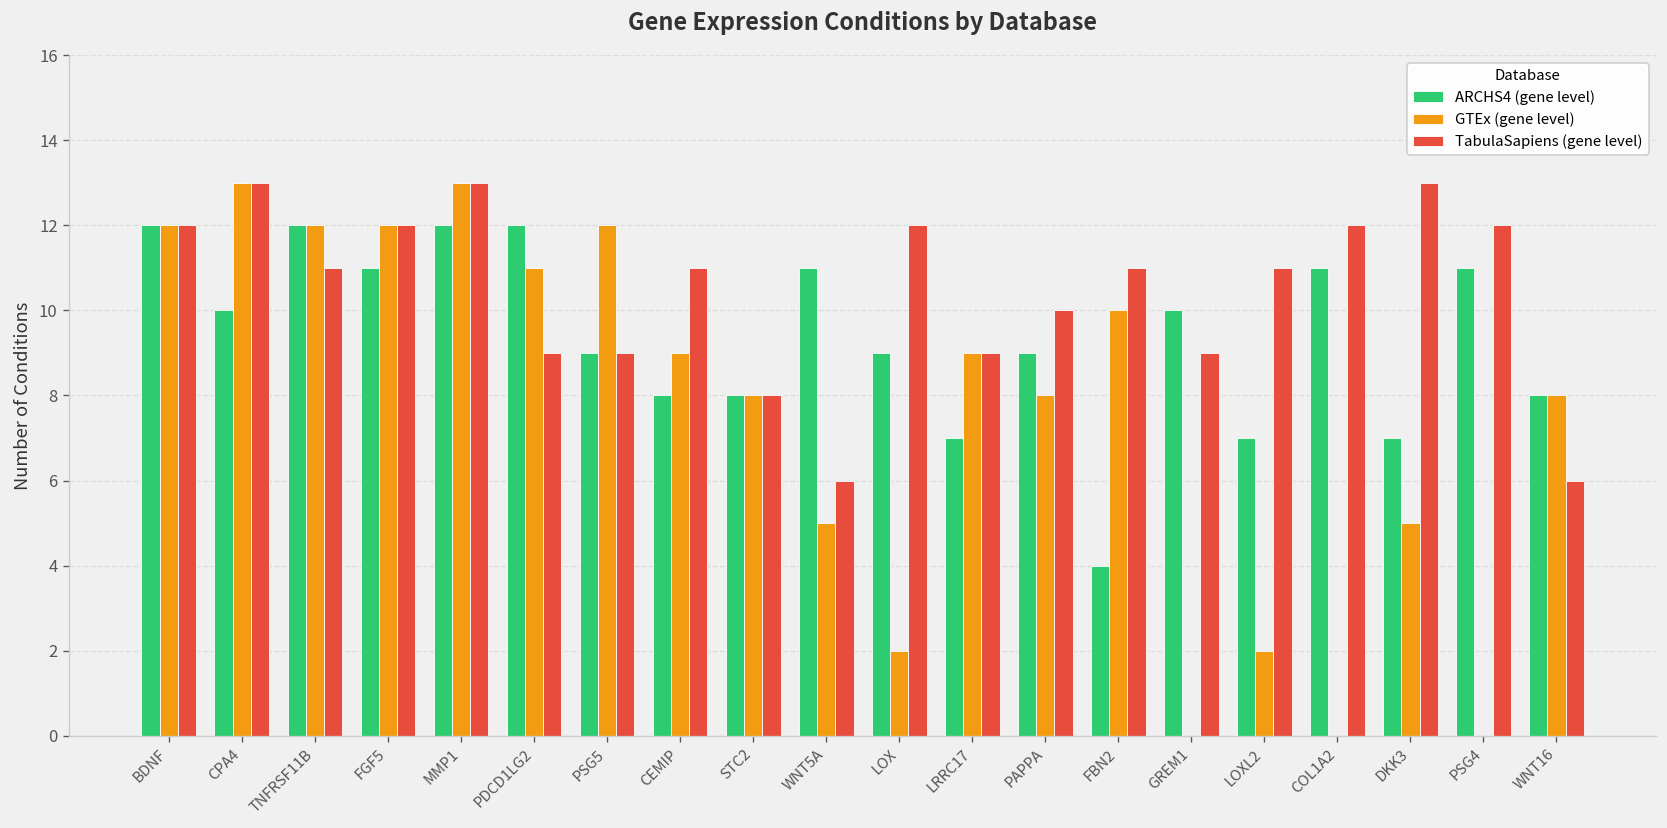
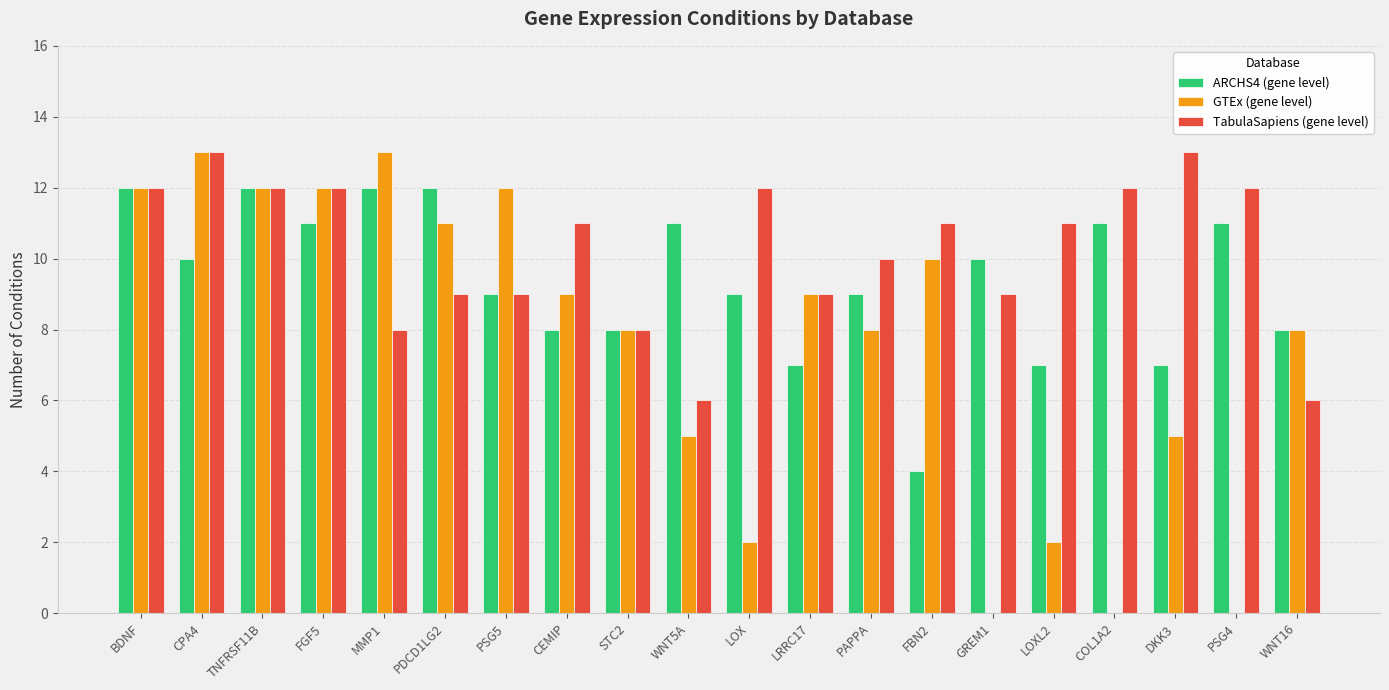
TabulaSapiens (gene level), TNFRSF11B: 11 -> 12
TabulaSapiens (gene level), MMP1: 13 -> 8
